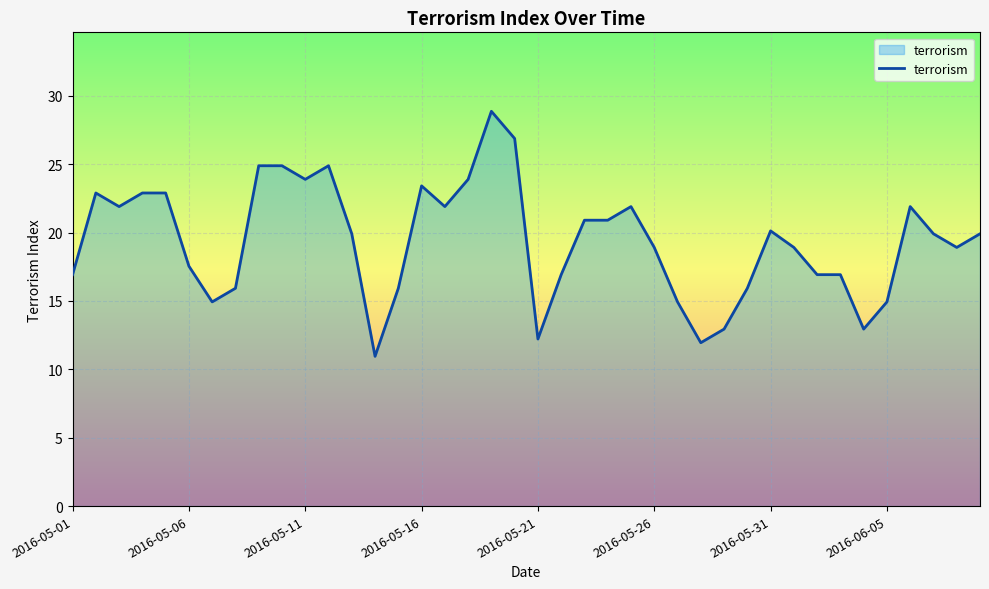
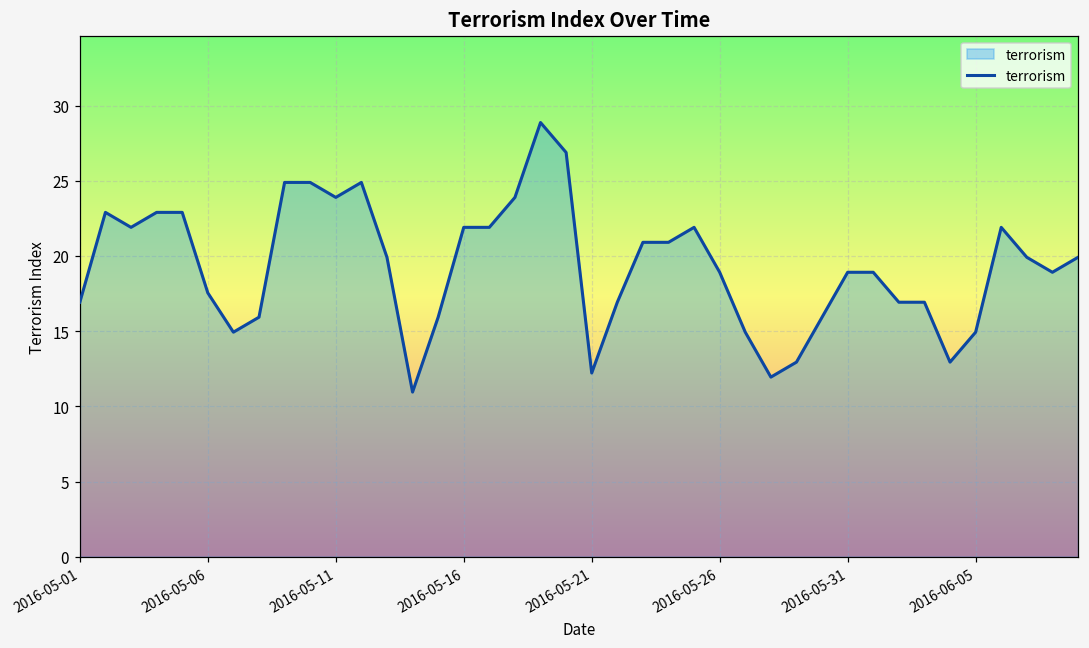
2016-05-16: 23.4 -> 21.9
2016-05-31: 20.1 -> 18.9
